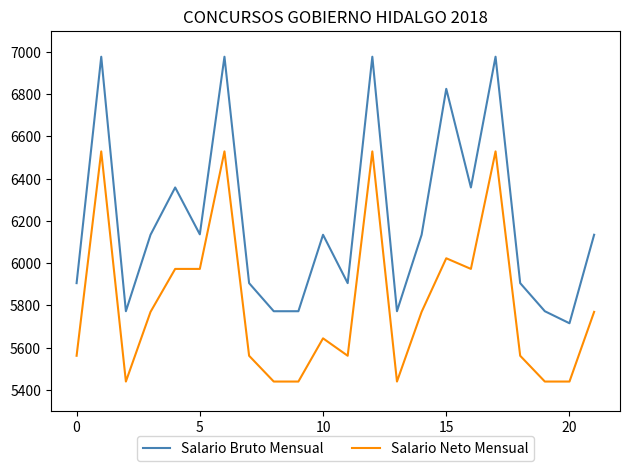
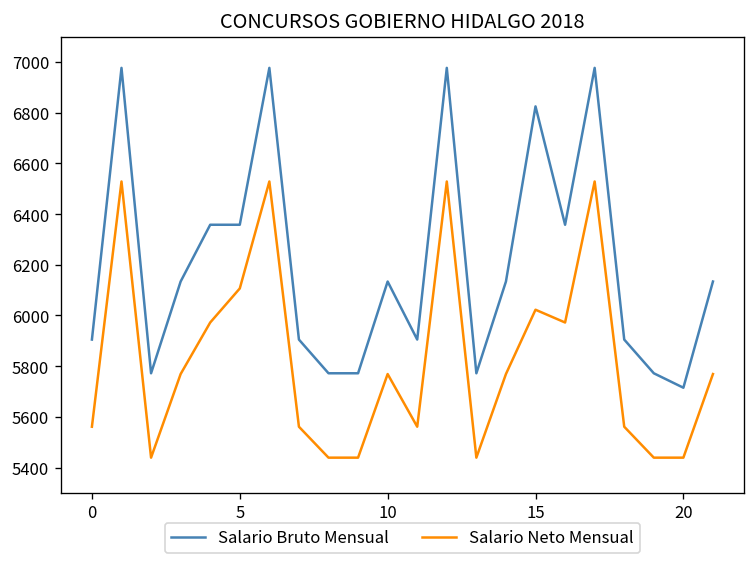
Salario Bruto Mensual, 5: 6140 -> 6360
Salario Neto Mensual, 5: 5970 -> 6110
Salario Neto Mensual, 10: 5640 -> 5770
